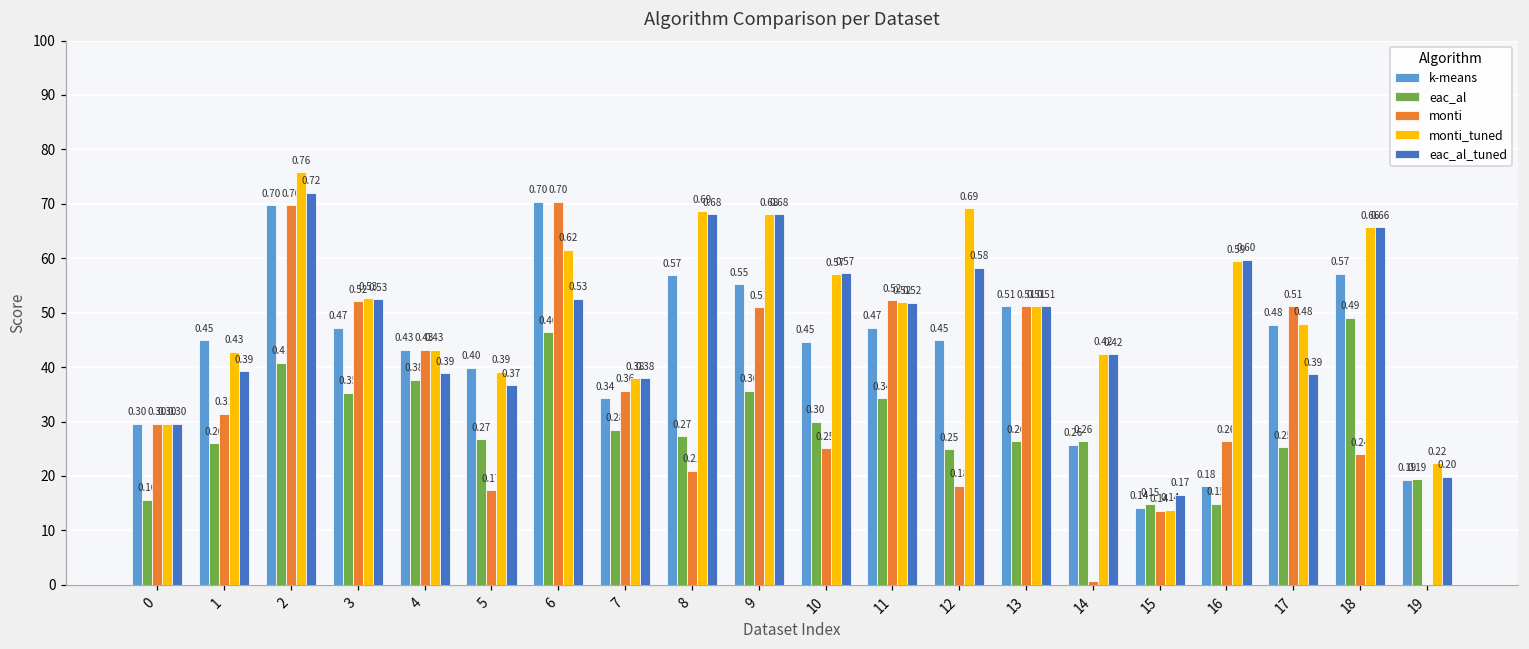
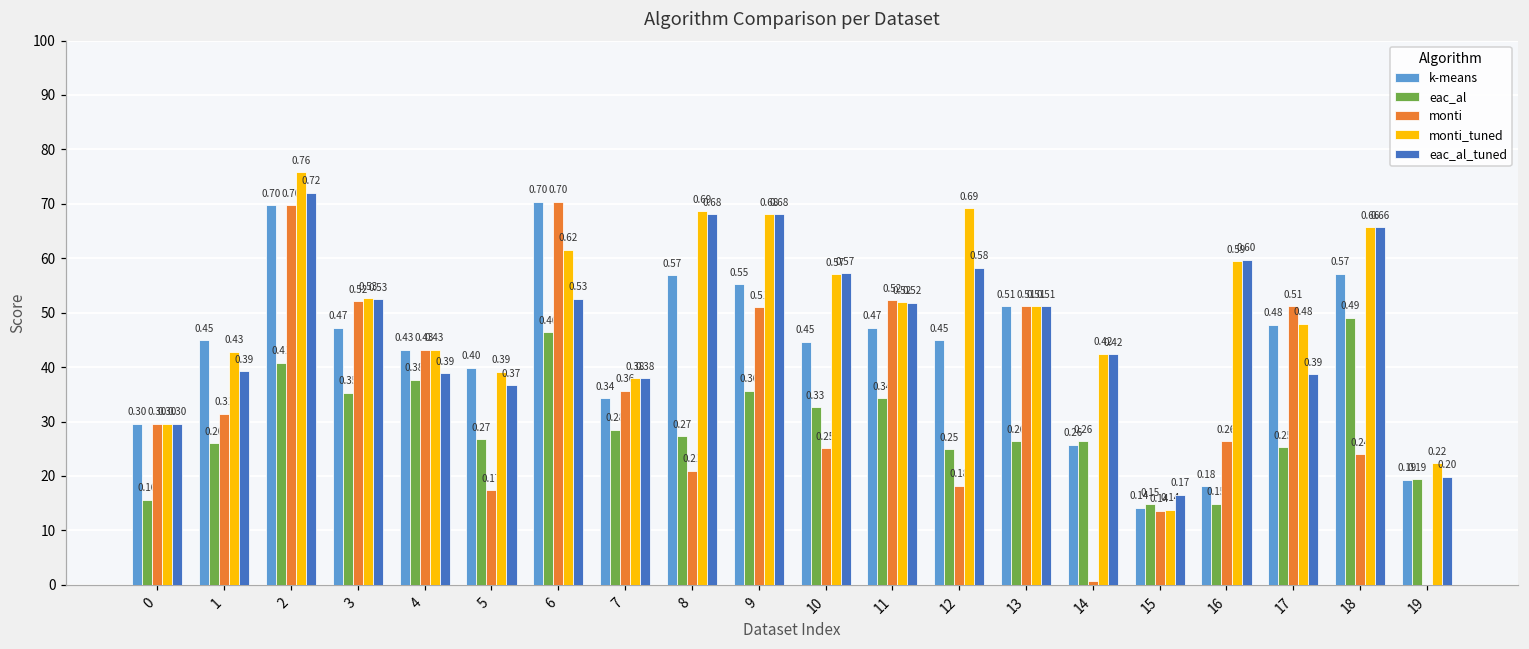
eac_al, 10: 0.30 -> 0.33
